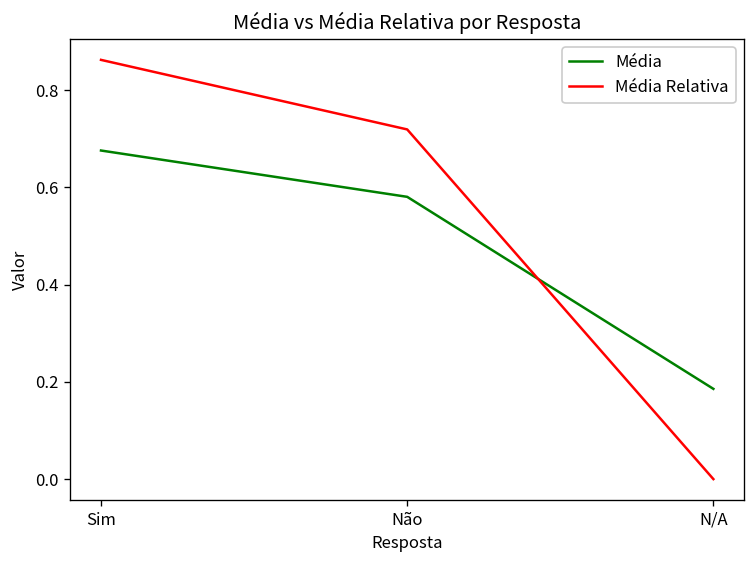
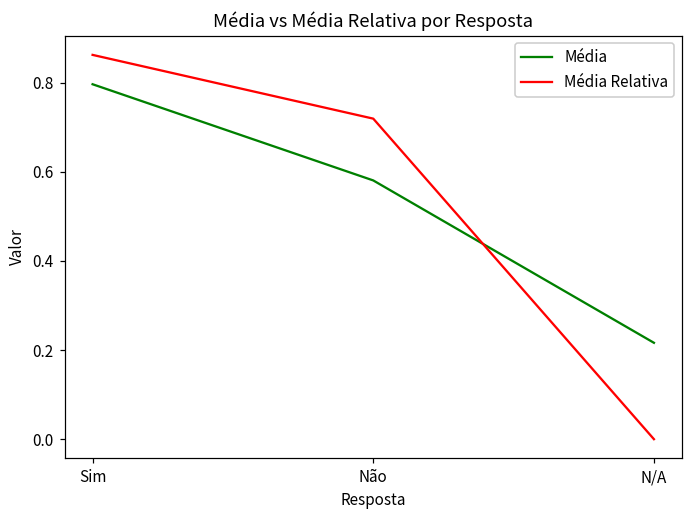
Média, Sim: 0.68 -> 0.80
Média, N/A: 0.19 -> 0.22
